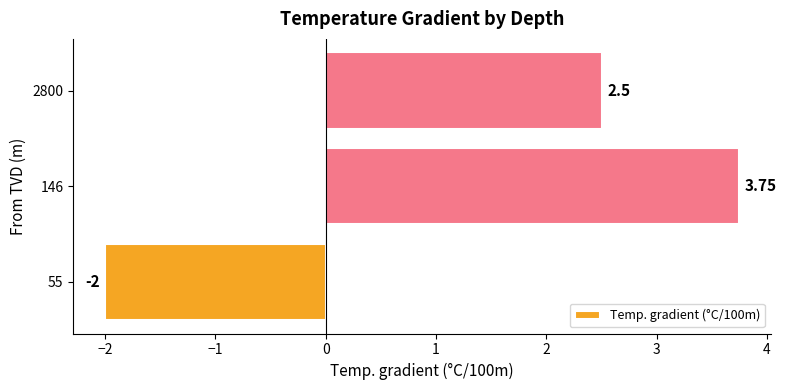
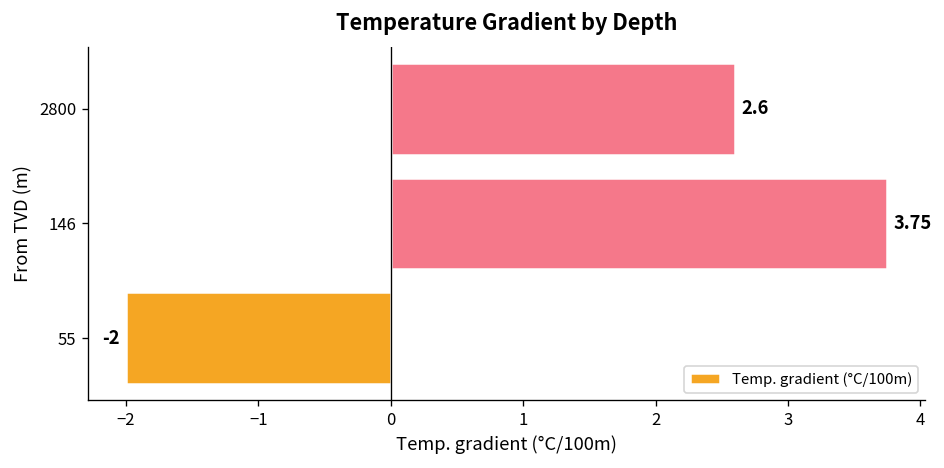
2800: 2.5 -> 2.6
